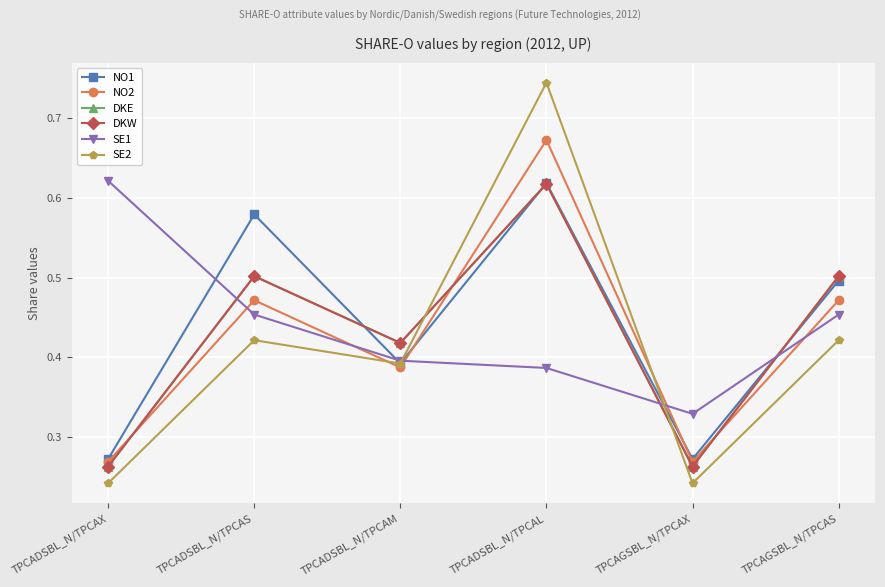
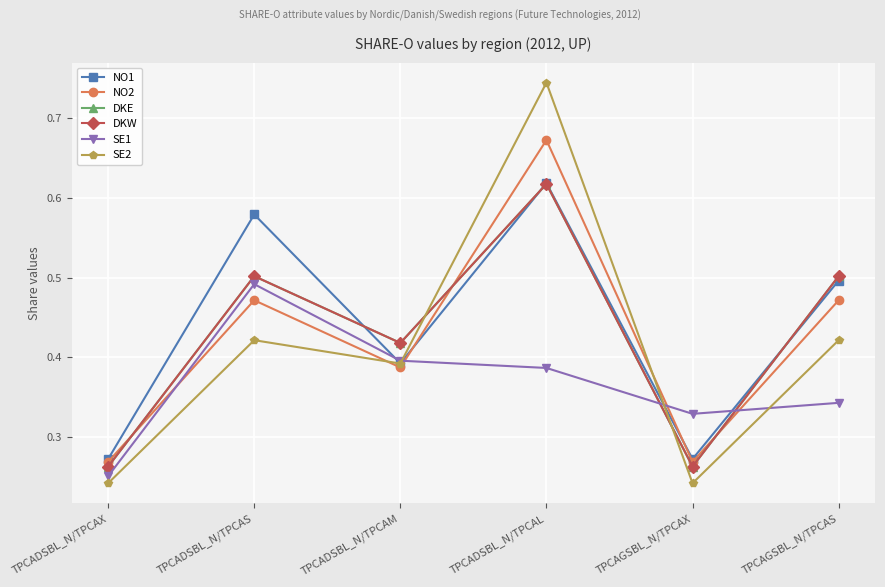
SE1, TPCADSBL_N/TPCAX: 0.62 -> 0.25
SE1, TPCADSBL_N/TPCAS: 0.45 -> 0.49
SE1, TPCAGSBL_N/TPCAS: 0.45 -> 0.34
